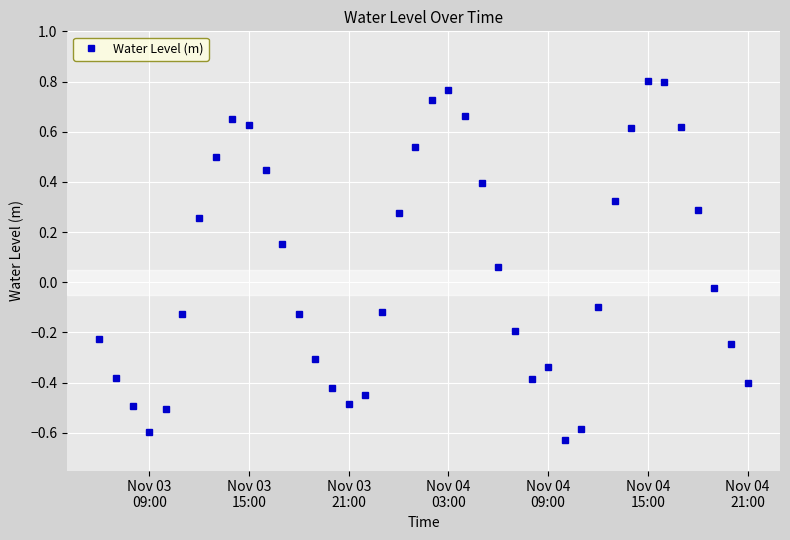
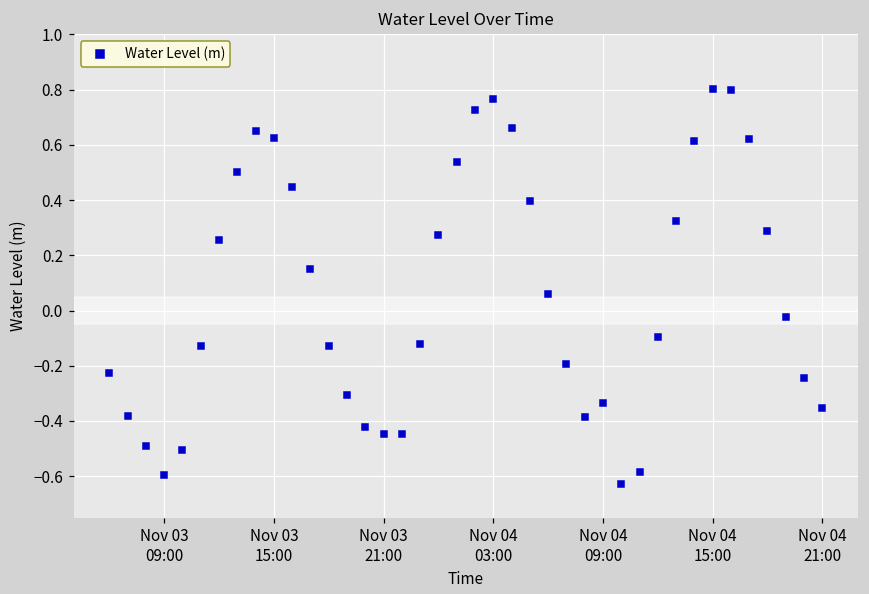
Nov 03 21:00: -0.48 -> -0.45
Nov 04 21:00: -0.40 -> -0.35
